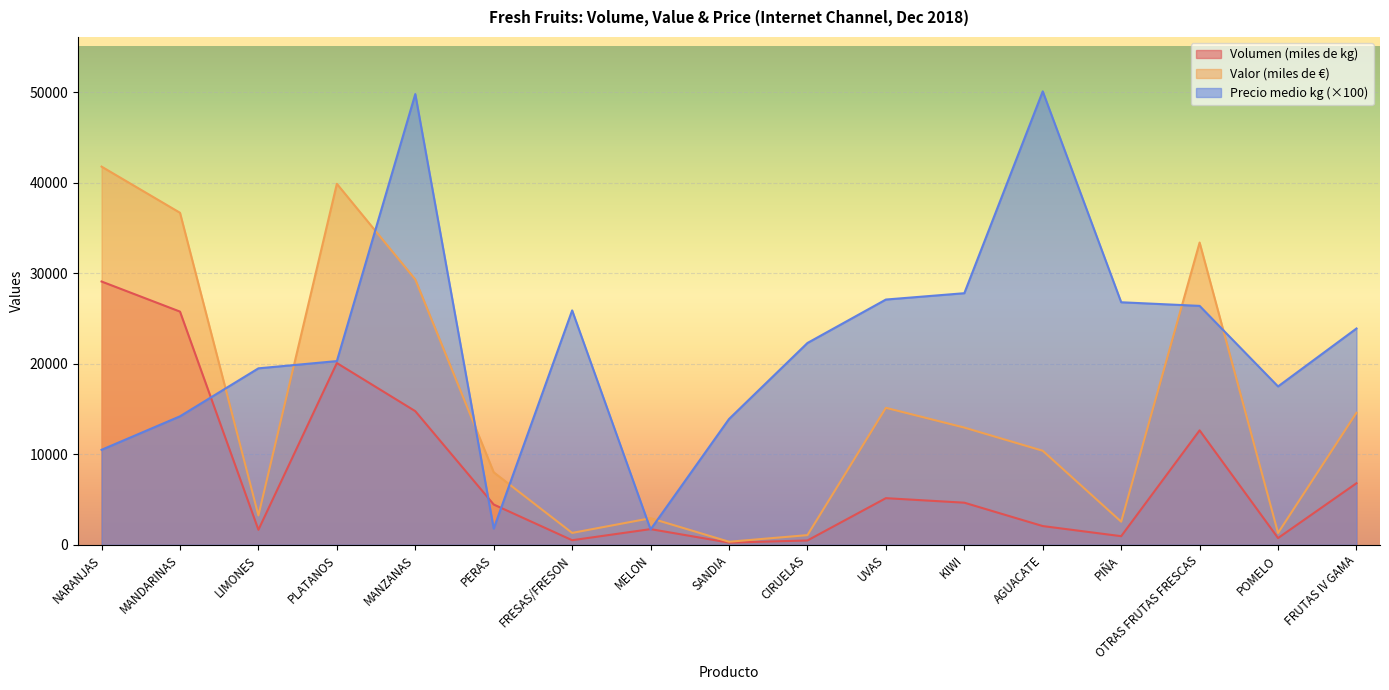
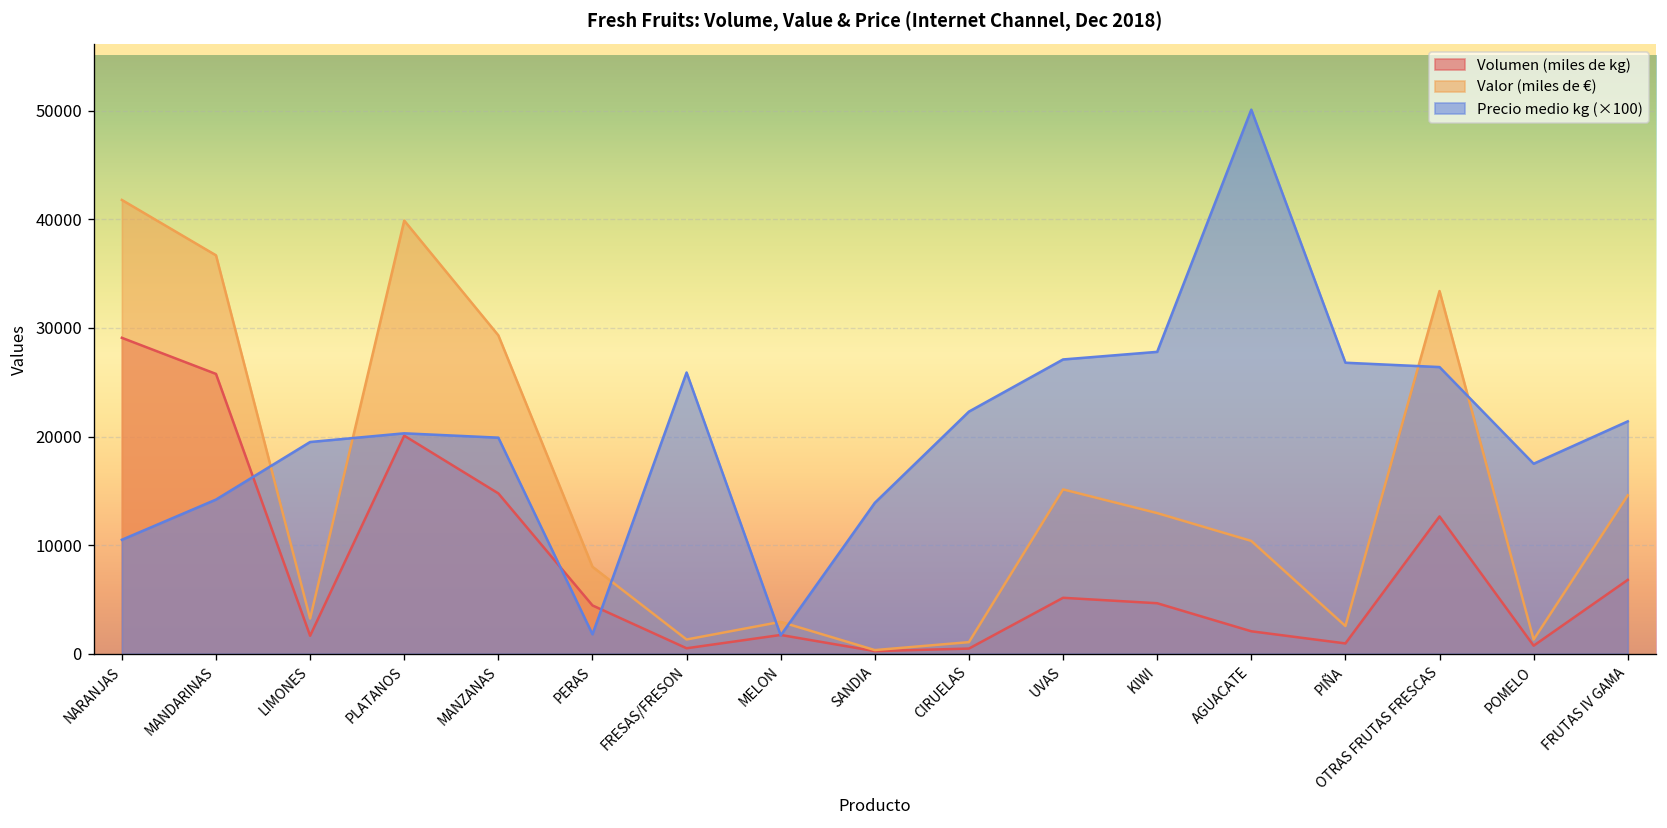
Precio medio kg (×100), MANZANAS: 50000 -> 20000
Precio medio kg (×100), FRUTAS IV GAMA: 24000 -> 21000
